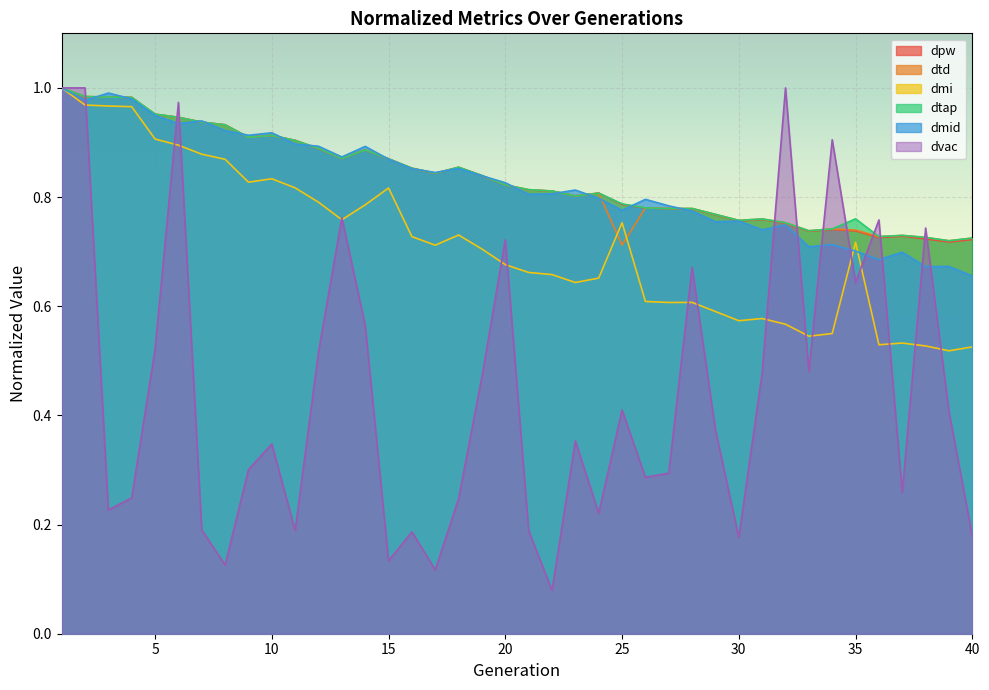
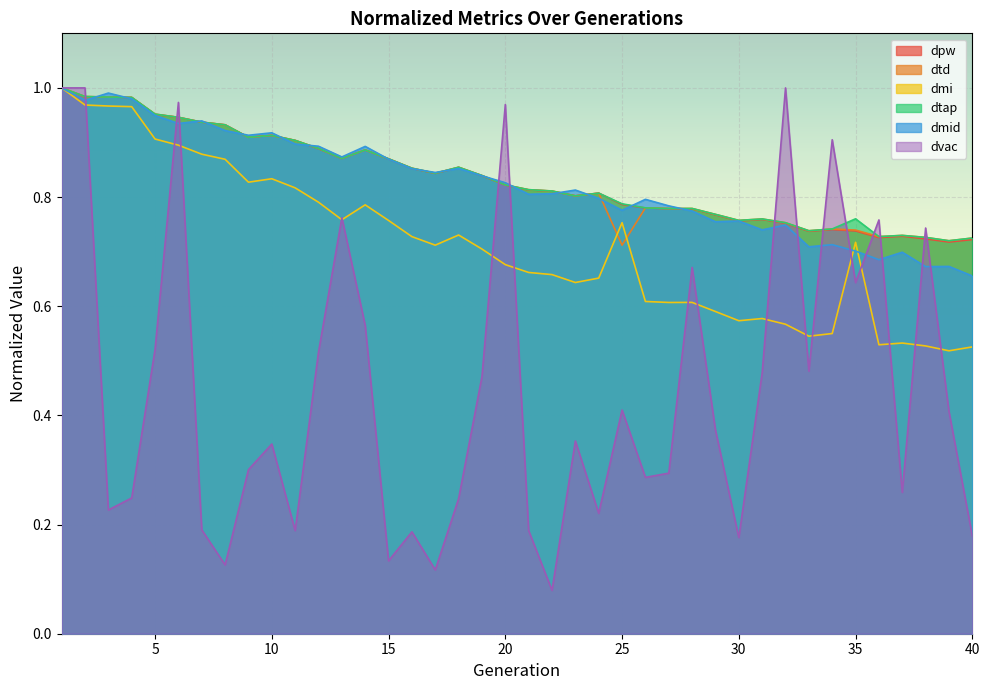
dmi, 15: 0.82 -> 0.76
dvac, 20: 0.72 -> 0.97
